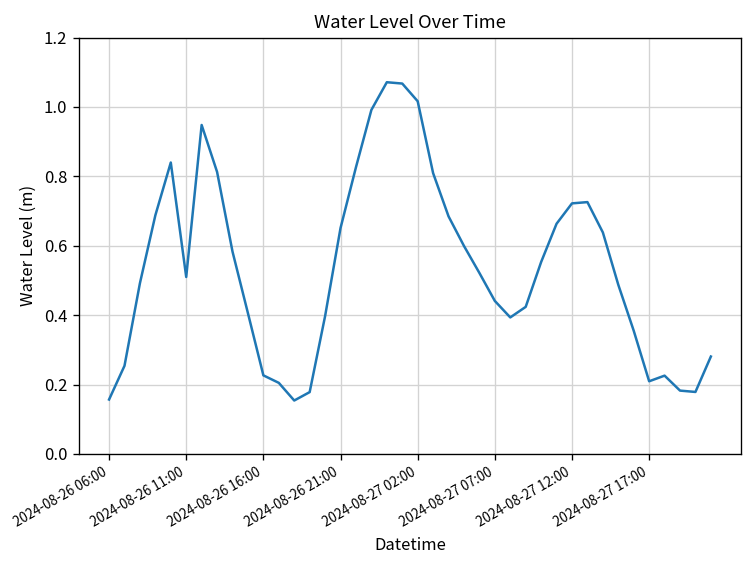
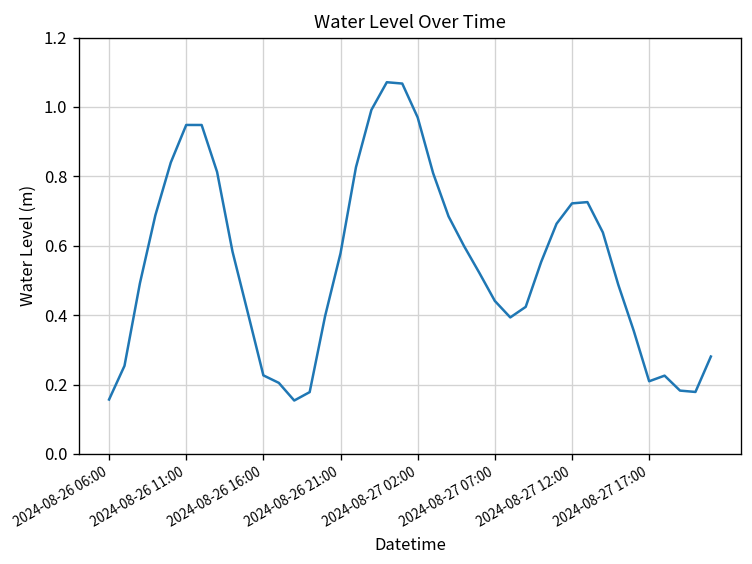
2024-08-26 11:00: 0.51 -> 0.95
2024-08-26 21:00: 0.65 -> 0.58
2024-08-27 02:00: 1.02 -> 0.97
